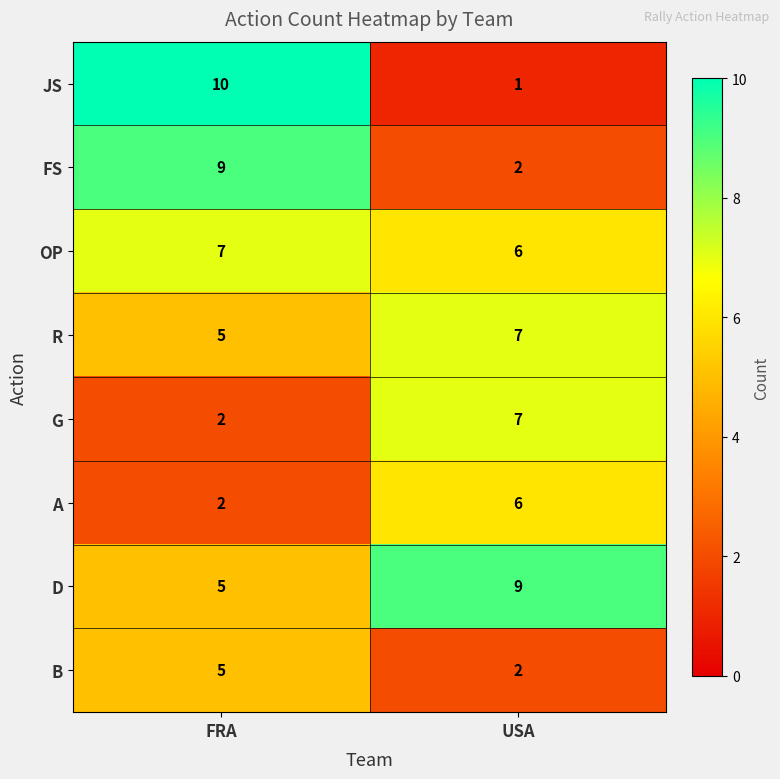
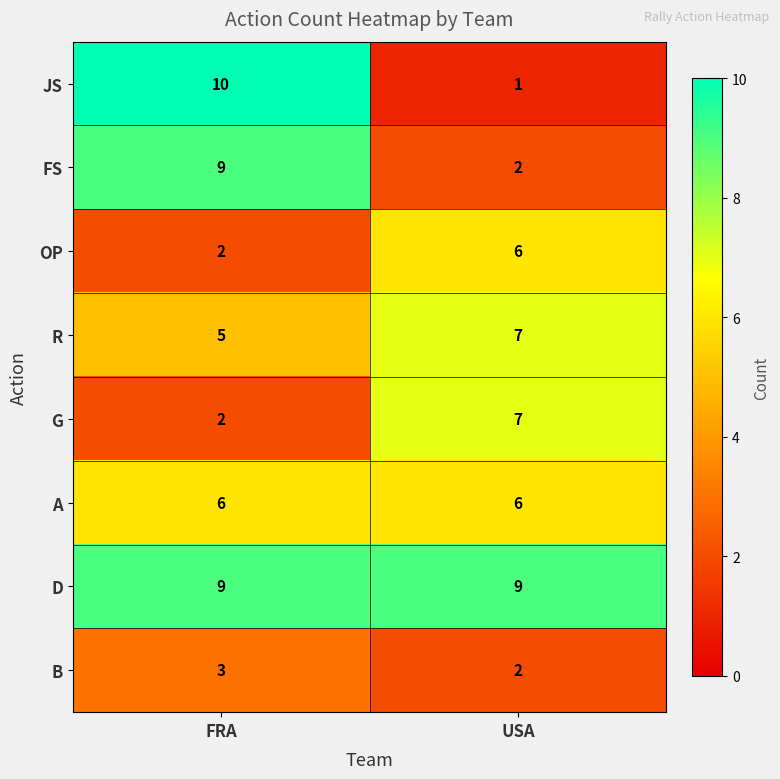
OP, FRA: 7 -> 2
A, FRA: 2 -> 6
D, FRA: 5 -> 9
B, FRA: 5 -> 3
